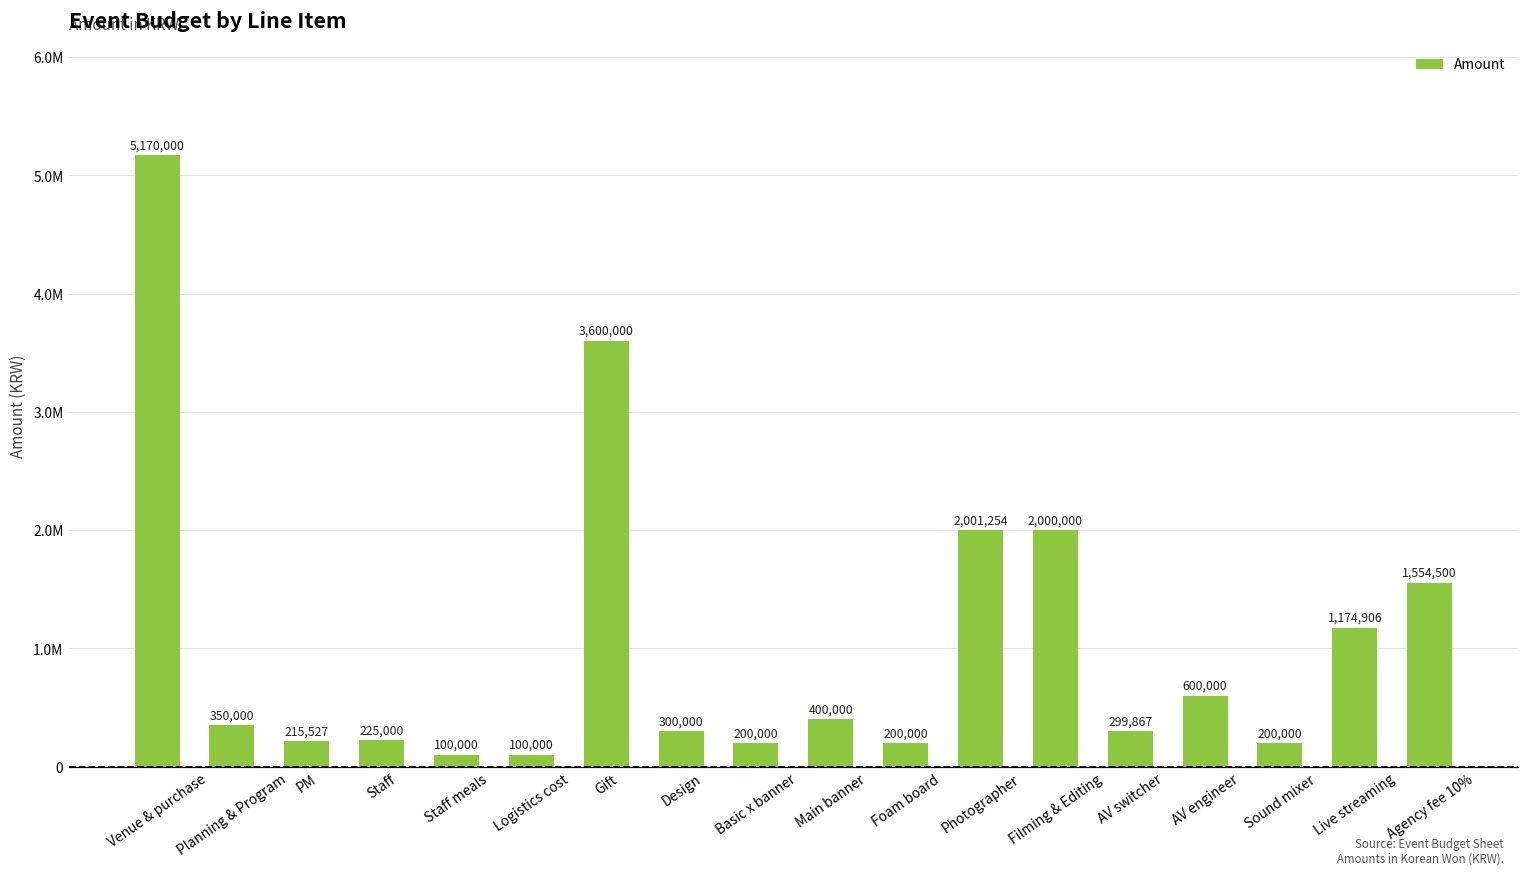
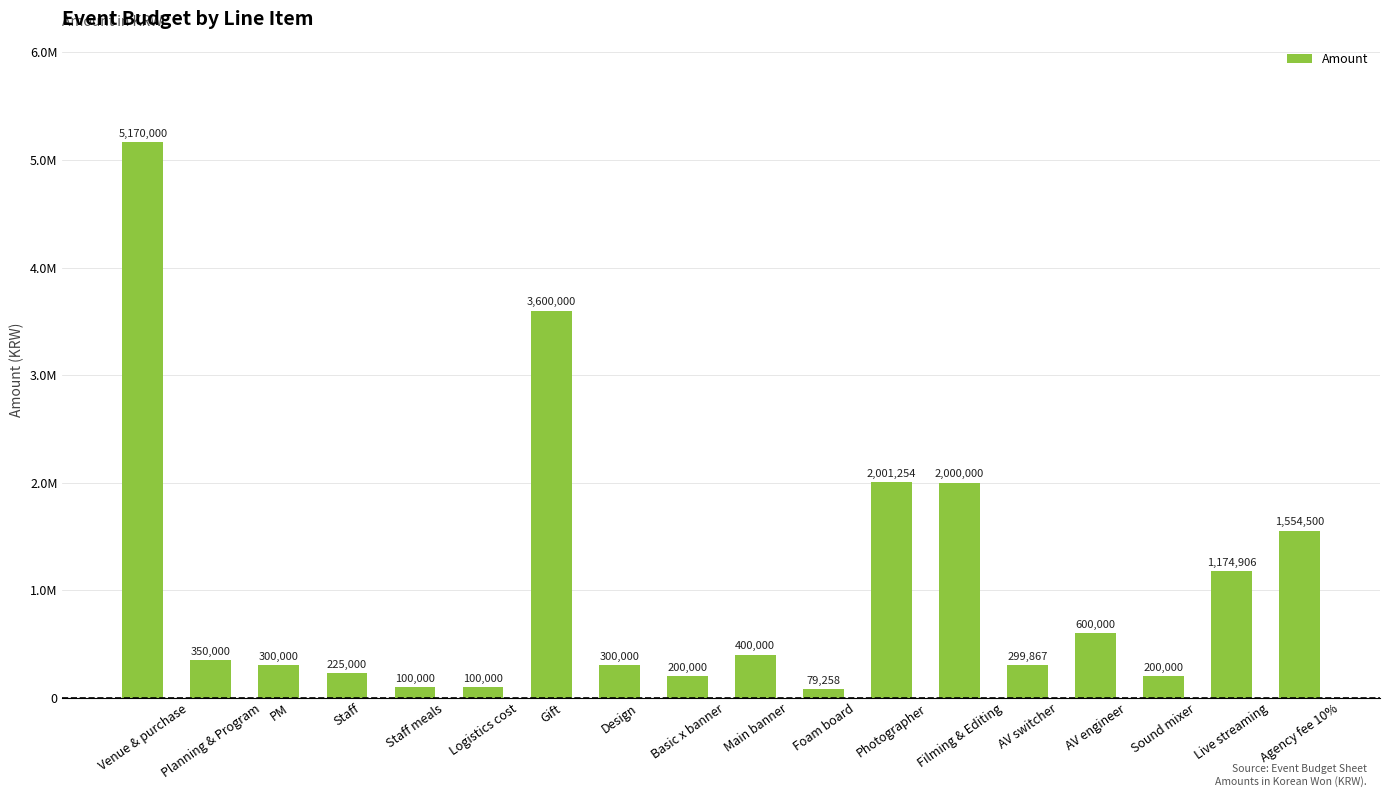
PM: 215,527 -> 300,000
Foam board: 200,000 -> 79,258
